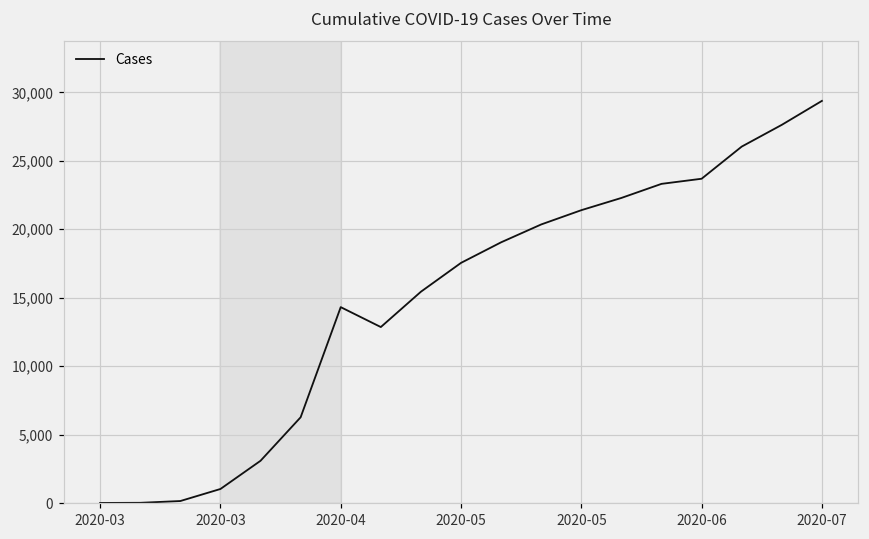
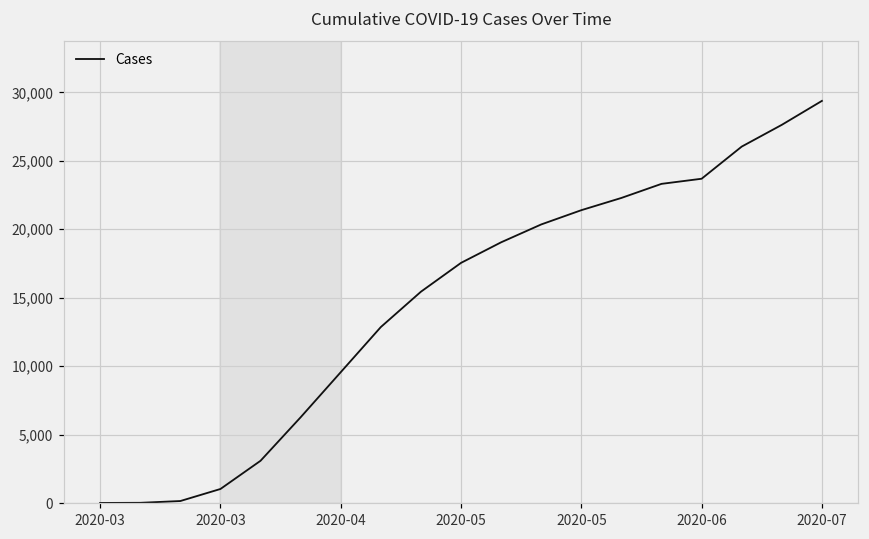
2020-04: 14,300 -> 9,600
